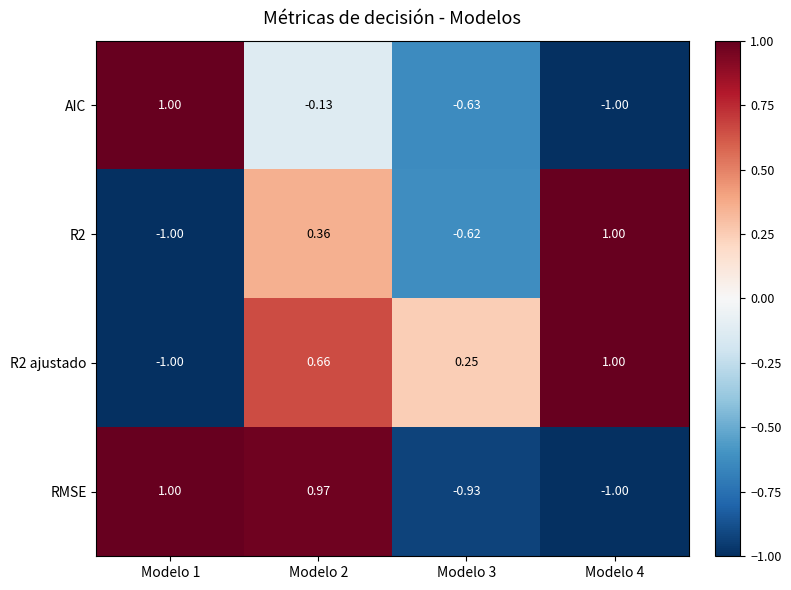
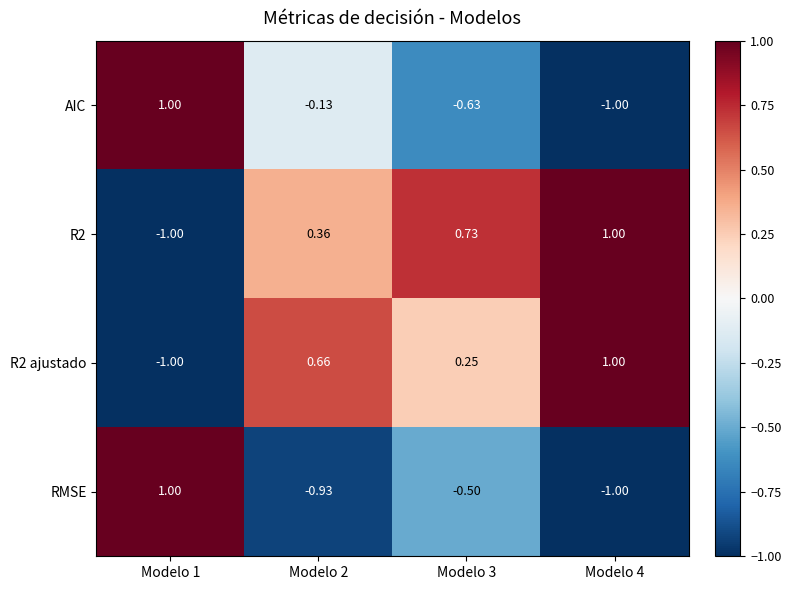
R2, Modelo 3: -0.62 -> 0.73
RMSE, Modelo 2: 0.97 -> -0.93
RMSE, Modelo 3: -0.93 -> -0.50
